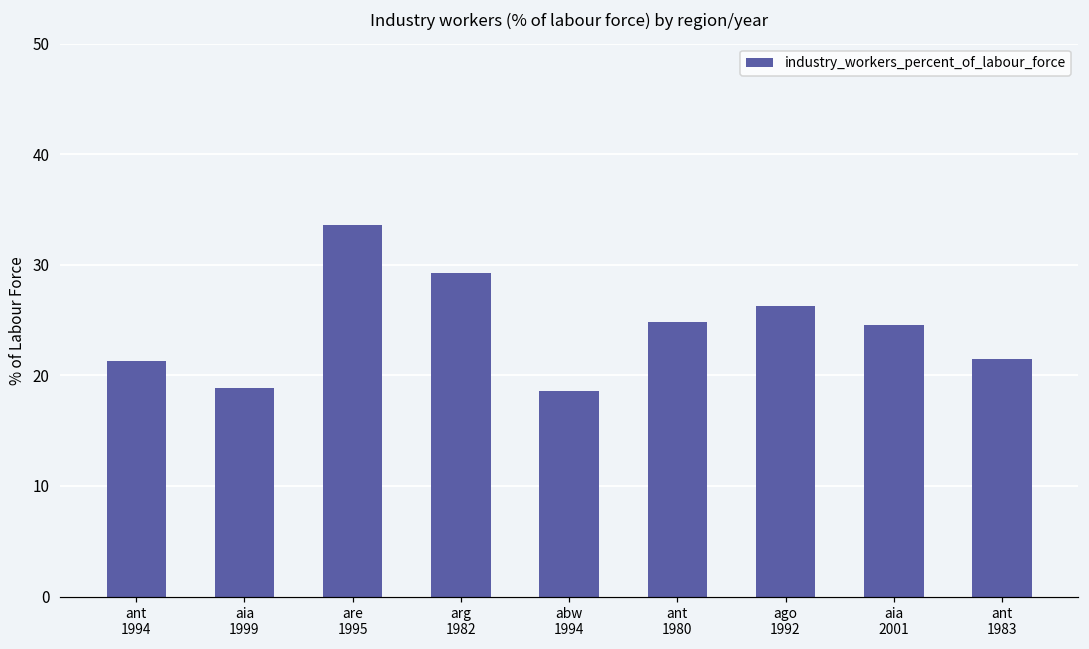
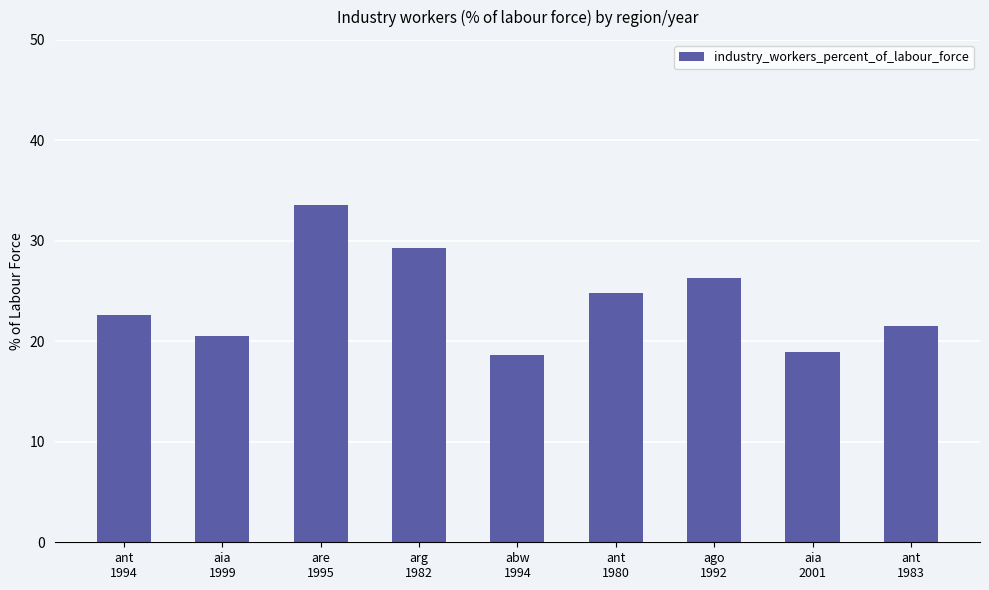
ant 1994: 21.3 -> 22.6
aia 1999: 18.9 -> 20.5
aia 2001: 24.6 -> 18.9
